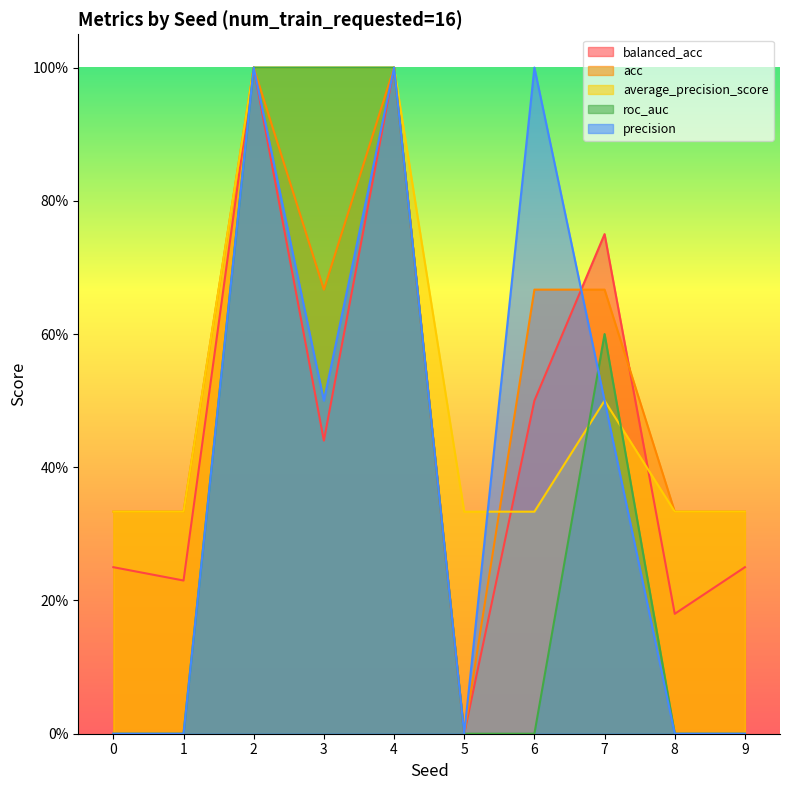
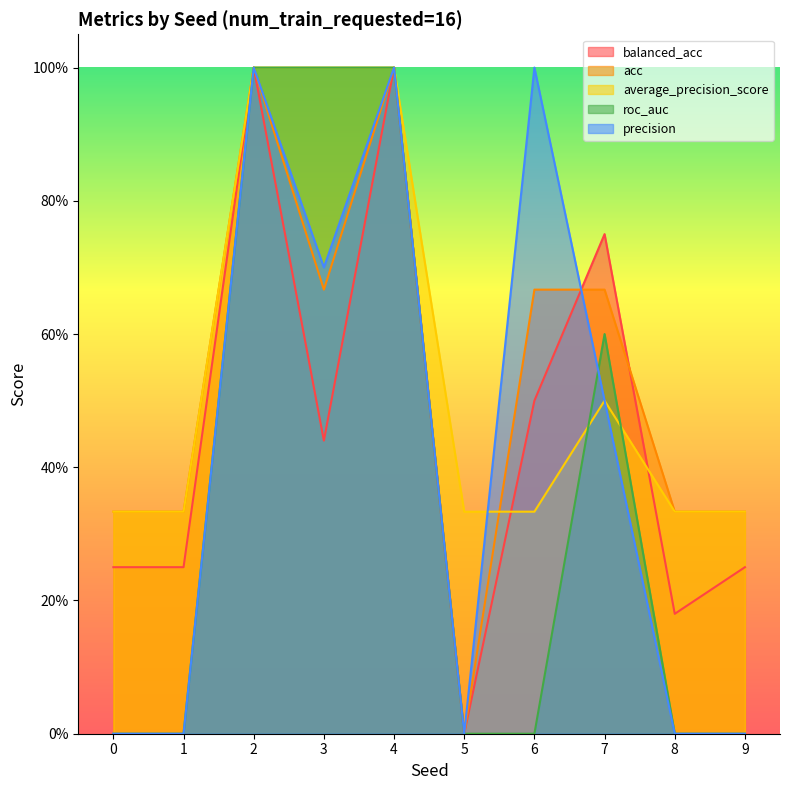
balanced_acc, 1: 23% -> 25%
precision, 3: 50% -> 70%
